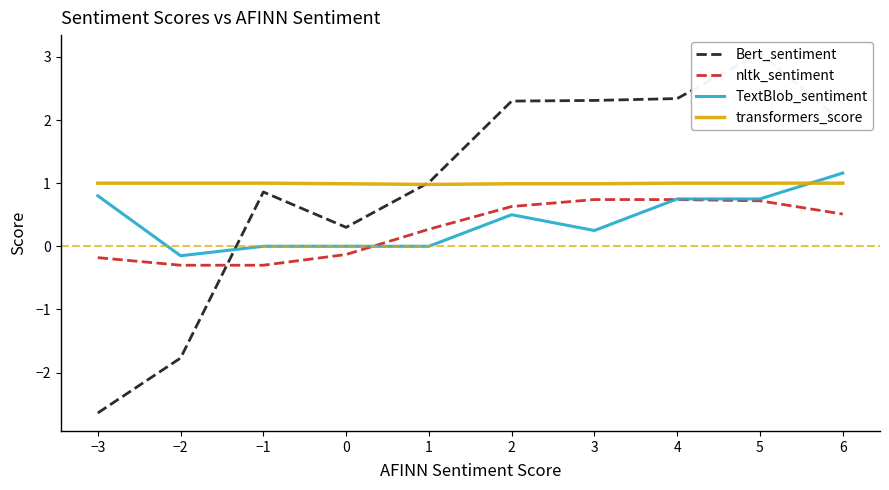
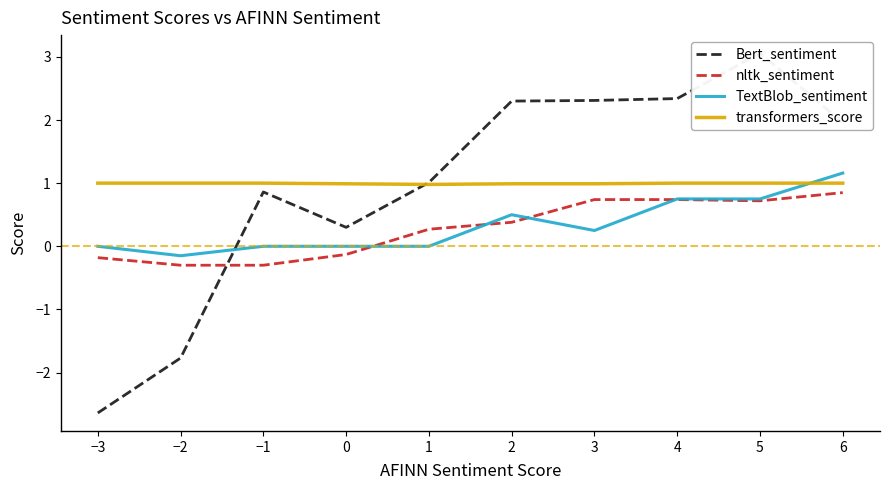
TextBlob_sentiment, −3: 0.8 -> 0.0
nltk_sentiment, 2: 0.6 -> 0.4
nltk_sentiment, 6: 0.5 -> 0.9
